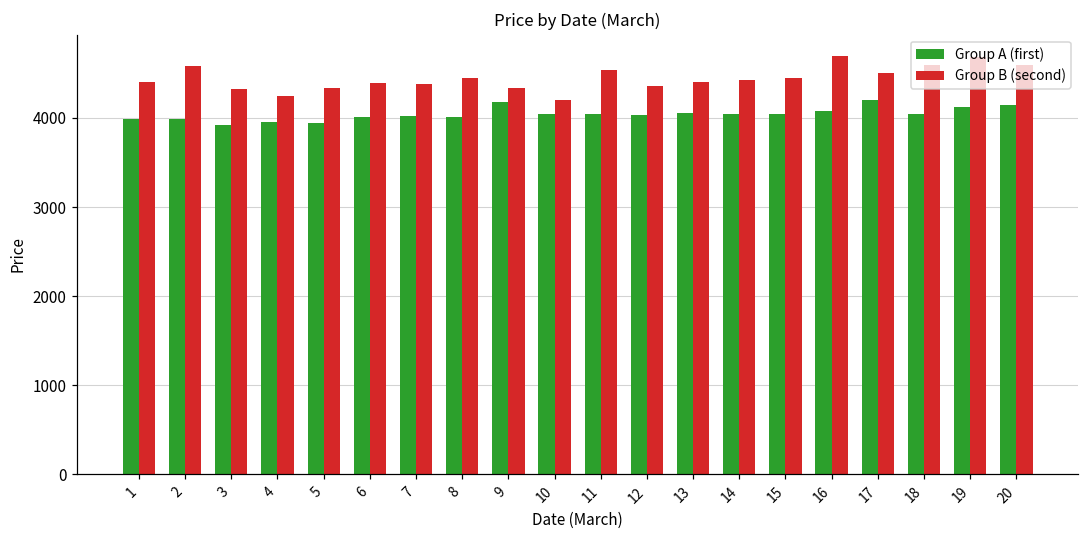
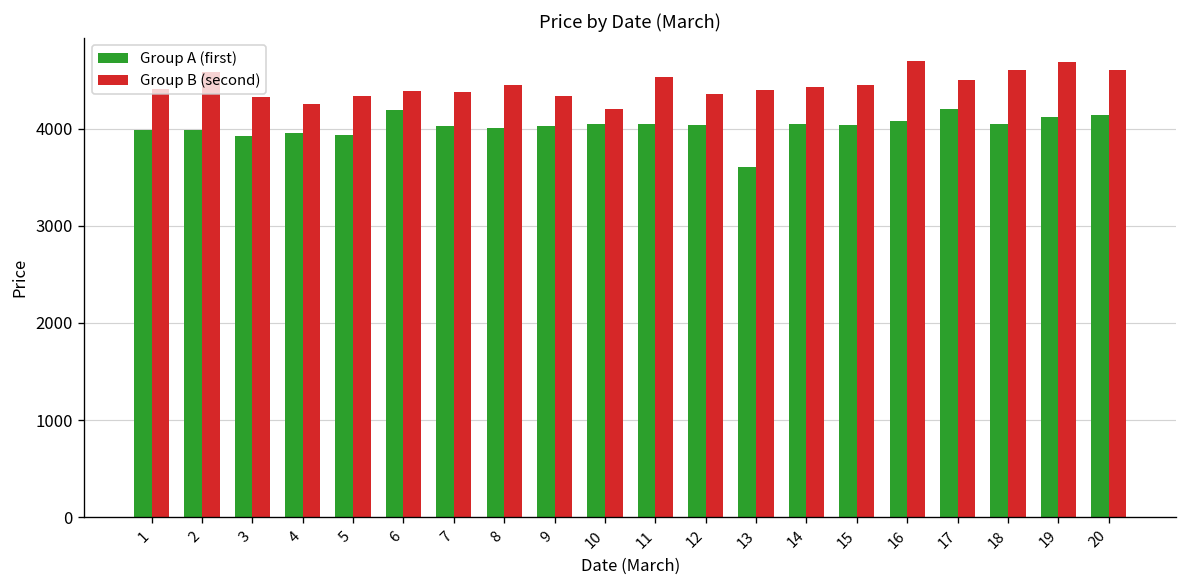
Group A (first), 6: 4000 -> 4200
Group A (first), 9: 4200 -> 4000
Group A (first), 13: 4100 -> 3600
